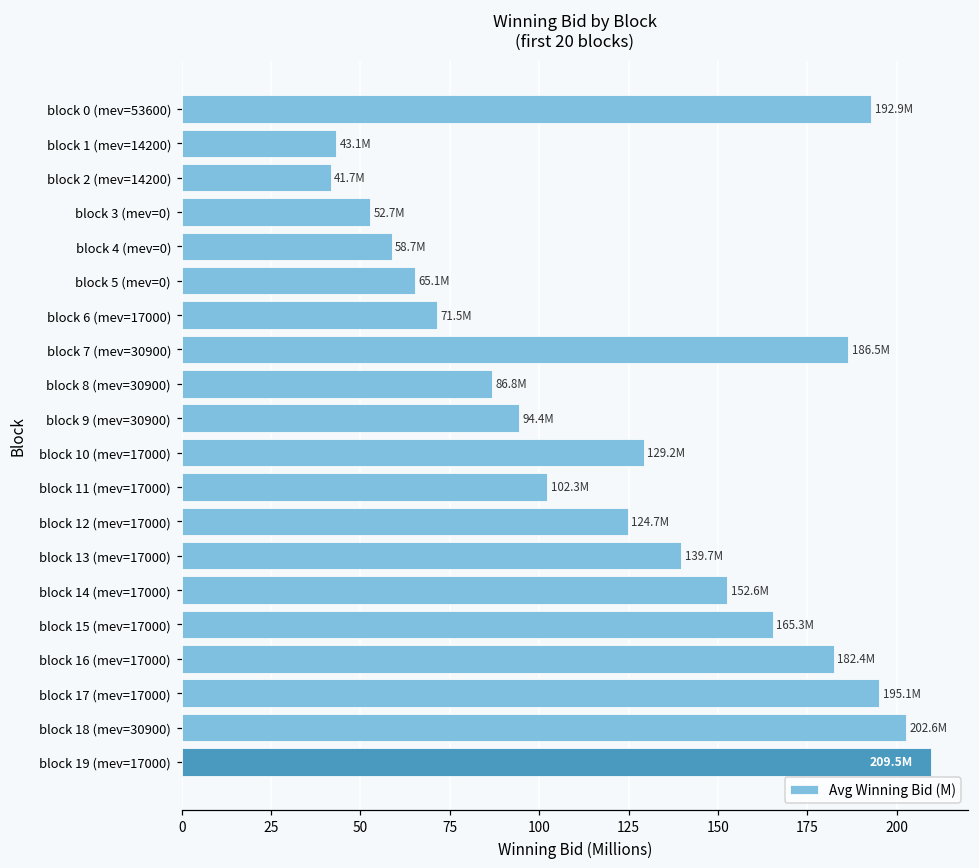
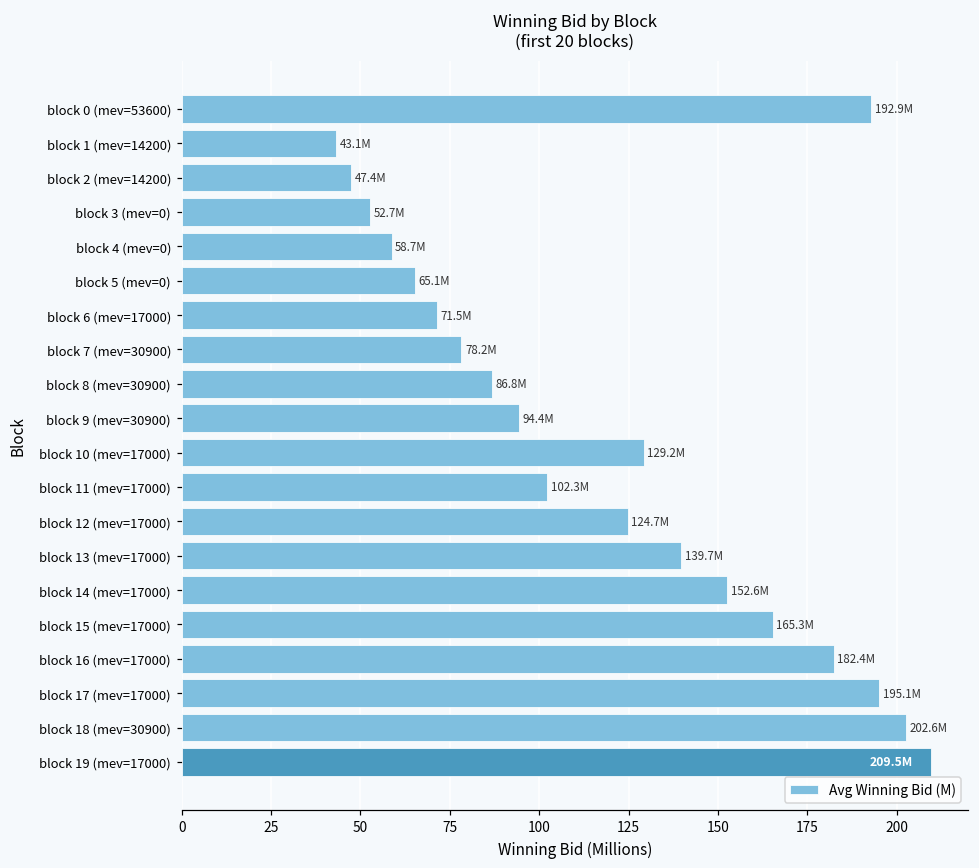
block 2 (mev=14200): 41.7M -> 47.4M
block 7 (mev=30900): 186.5M -> 78.2M
